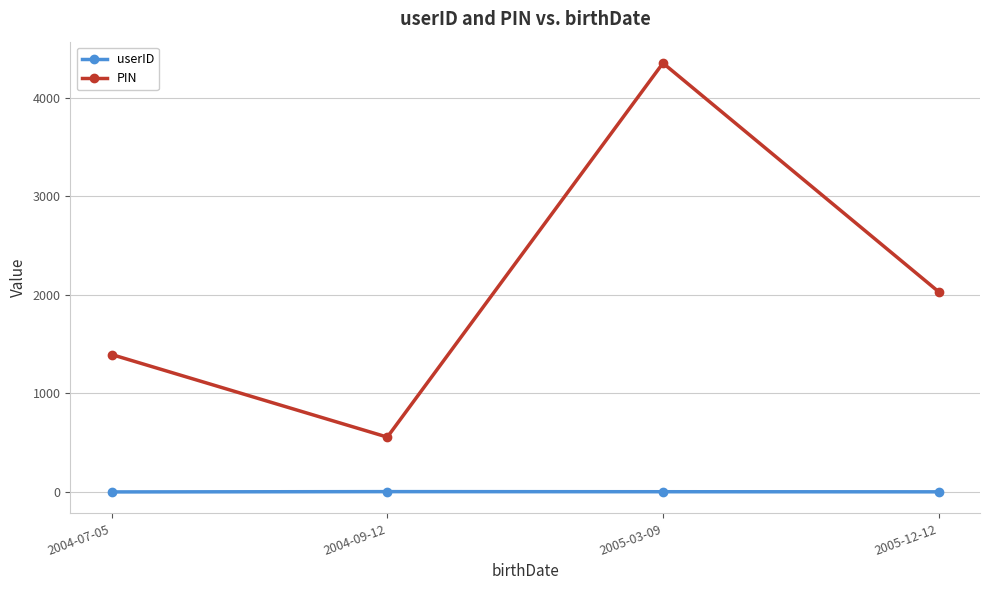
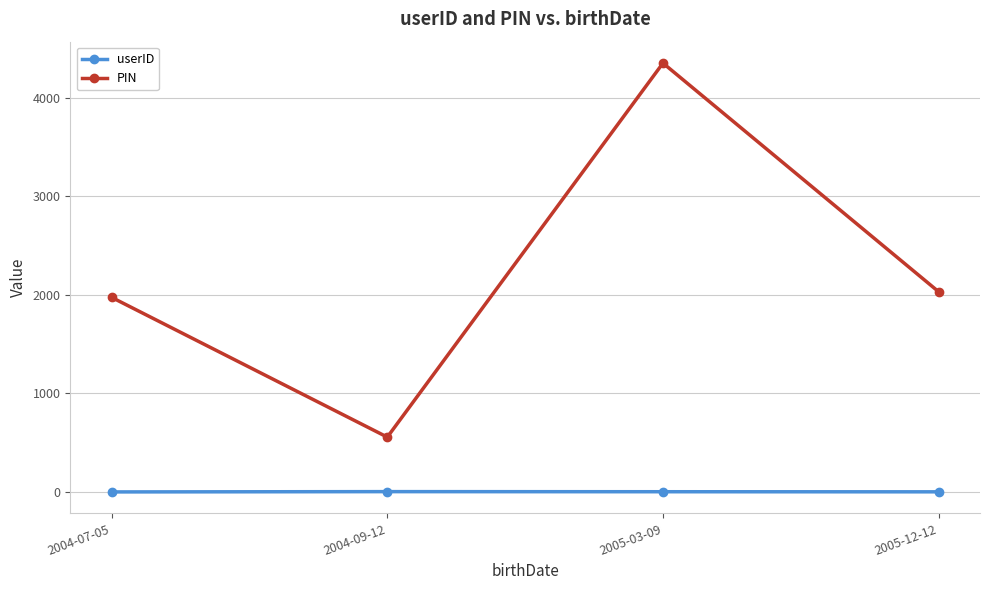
PIN, 2004-07-05: 1400 -> 2000
